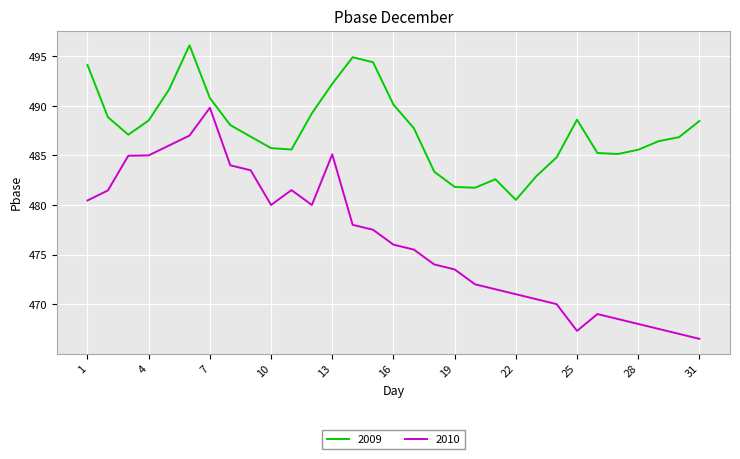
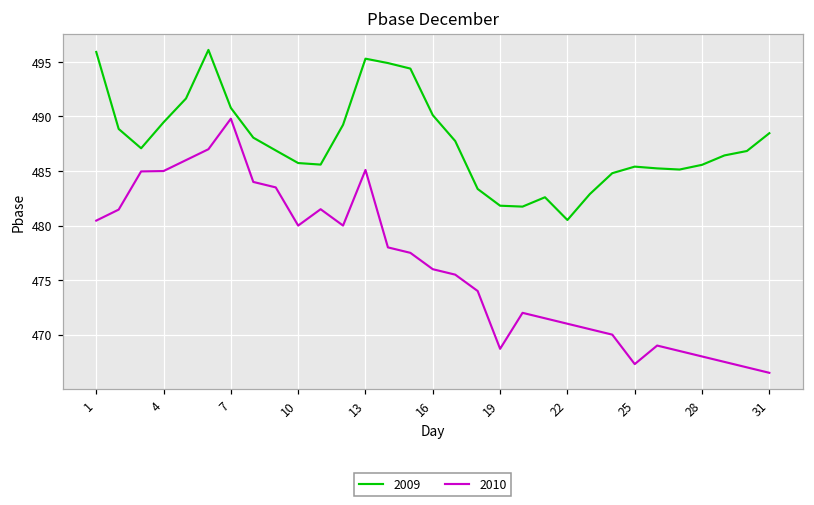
2009, 1: 494 -> 496
2009, 4: 488.5 -> 489.5
2009, 13: 492 -> 495
2010, 19: 474 -> 469
2009, 25: 489 -> 485
